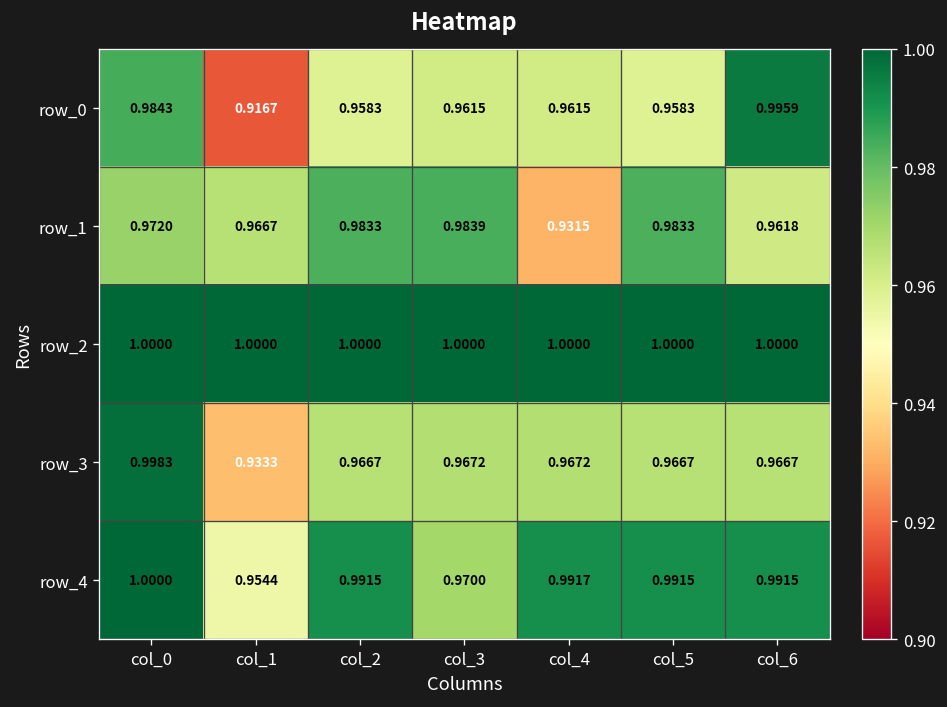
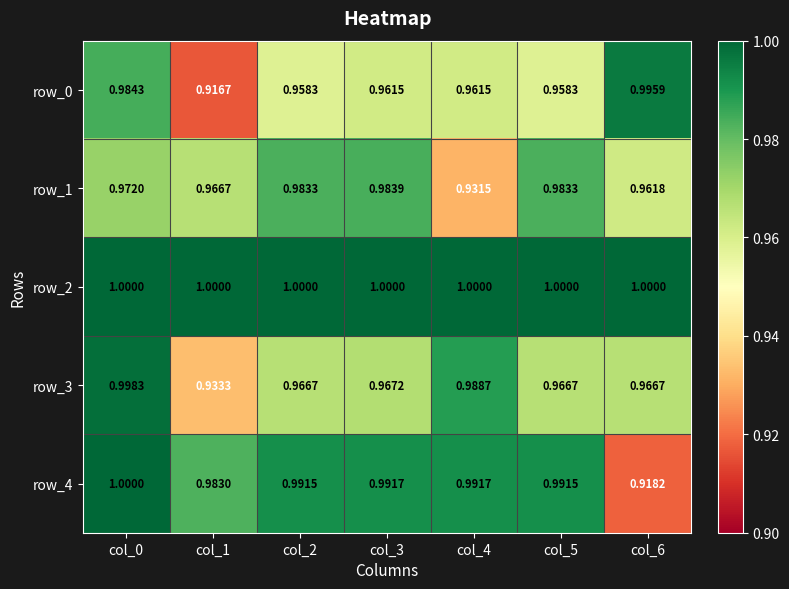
row_3, col_4: 0.9672 -> 0.9887
row_4, col_1: 0.9544 -> 0.9830
row_4, col_3: 0.9700 -> 0.9917
row_4, col_6: 0.9915 -> 0.9182
